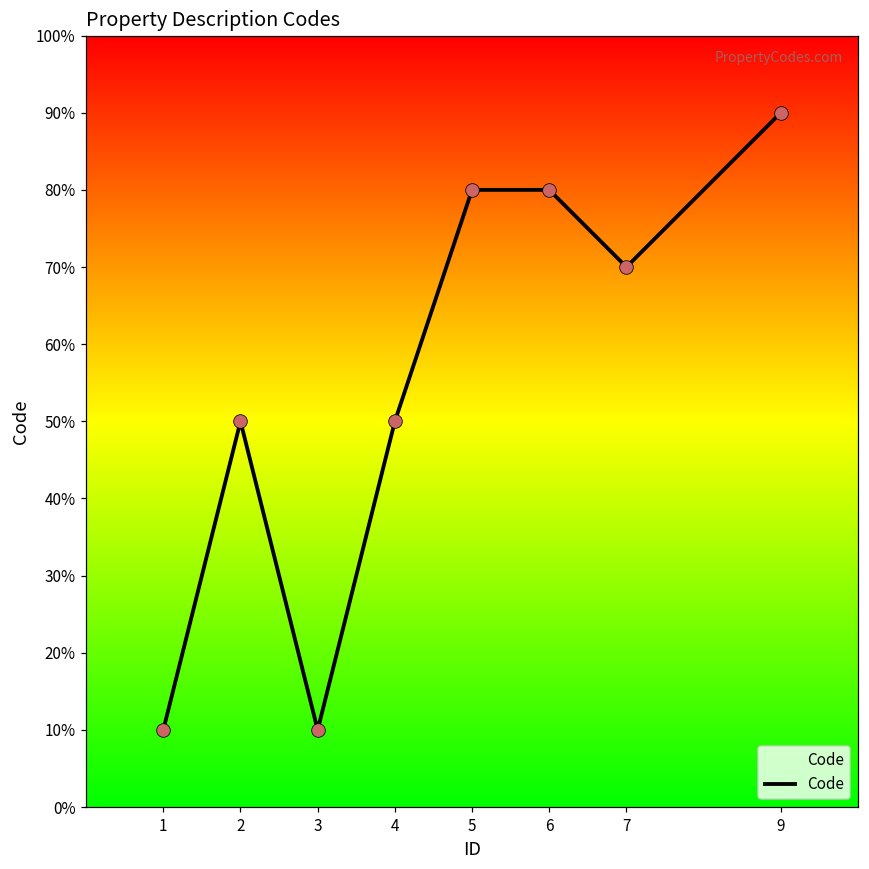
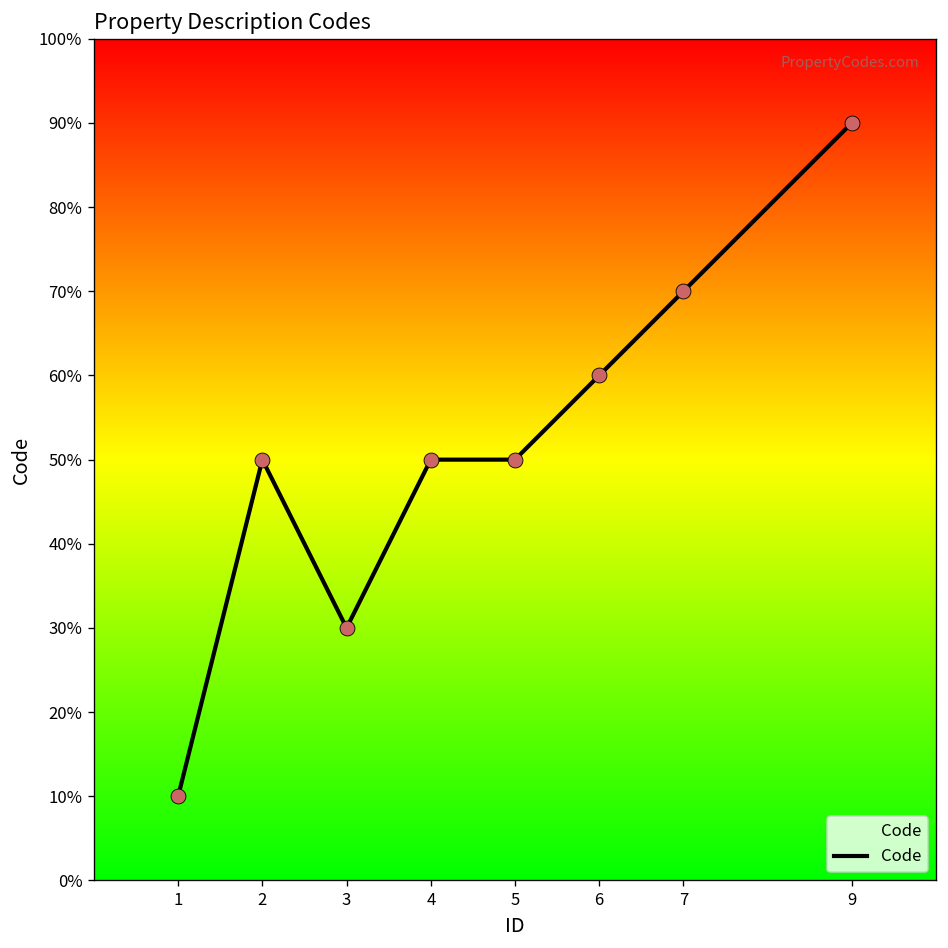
3: 10% -> 30%
5: 80% -> 50%
6: 80% -> 60%
